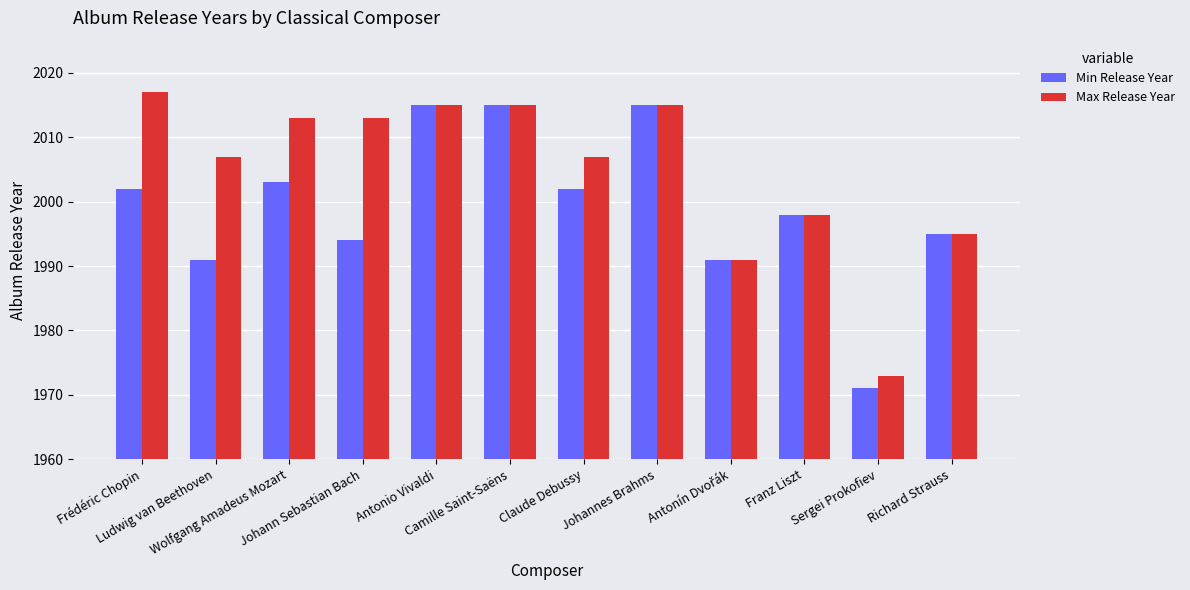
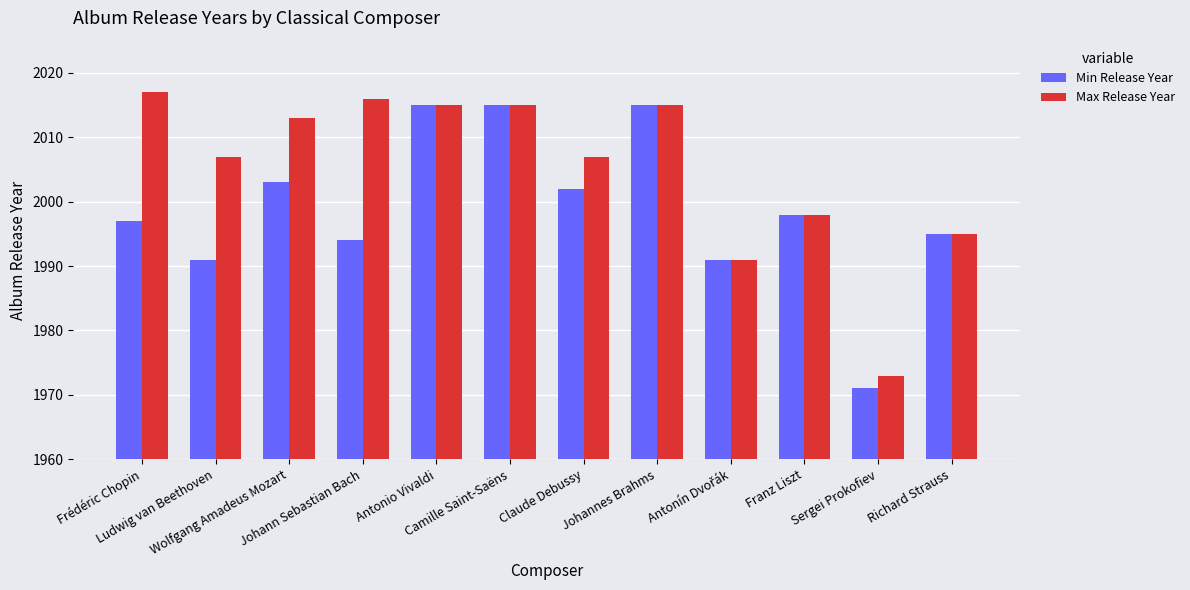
Min Release Year, Frédéric Chopin: 2002 -> 1997
Max Release Year, Johann Sebastian Bach: 2013 -> 2016
